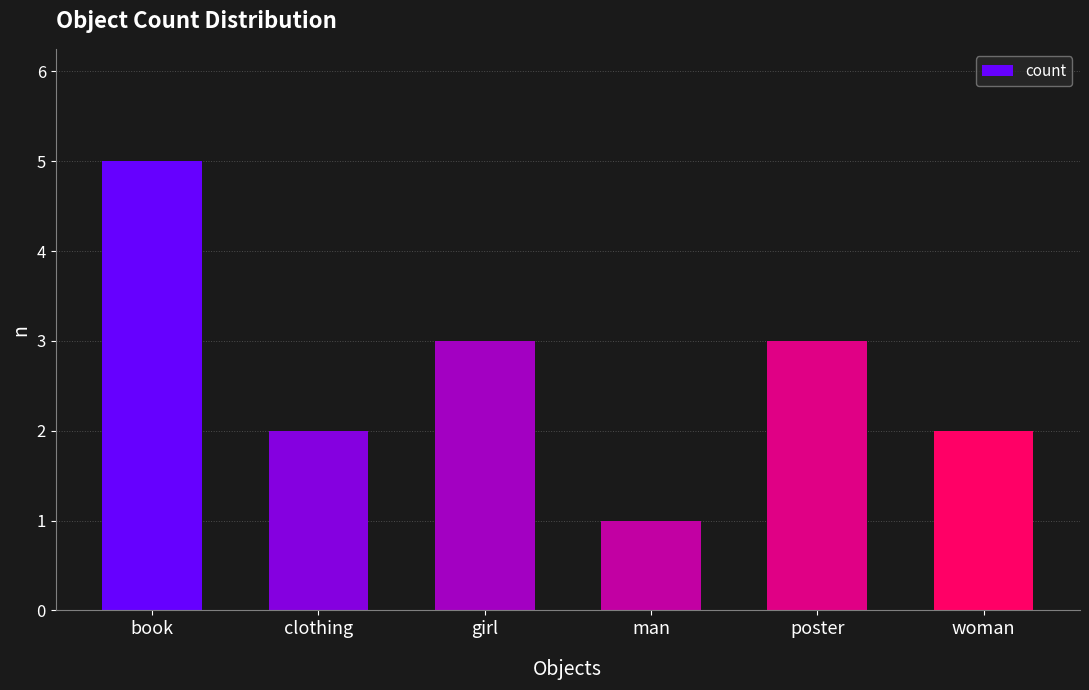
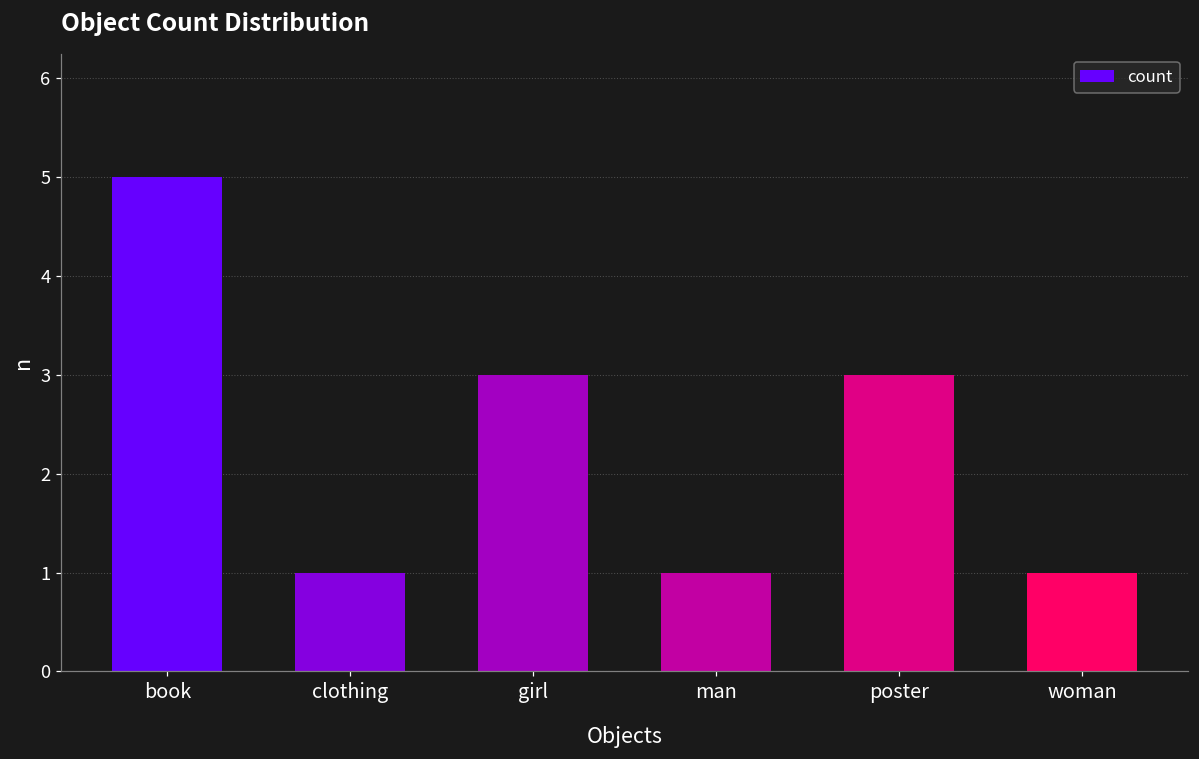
clothing: 2 -> 1
woman: 2 -> 1
